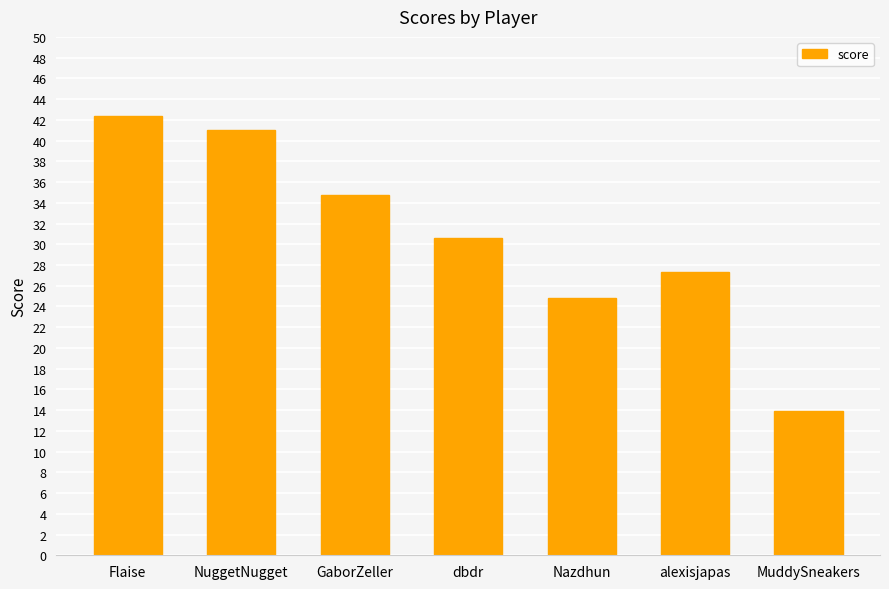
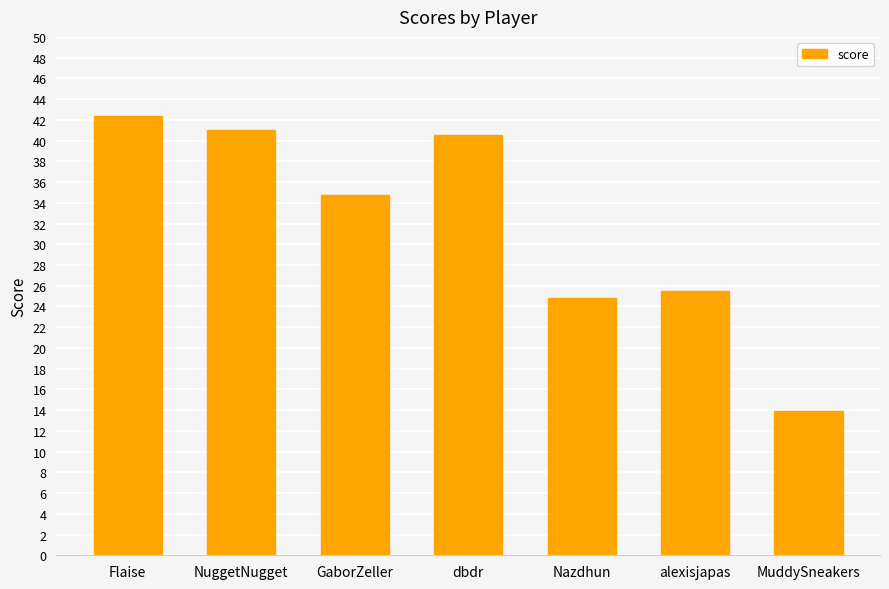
dbdr: 30.6 -> 40.5
alexisjapas: 27.4 -> 25.5
